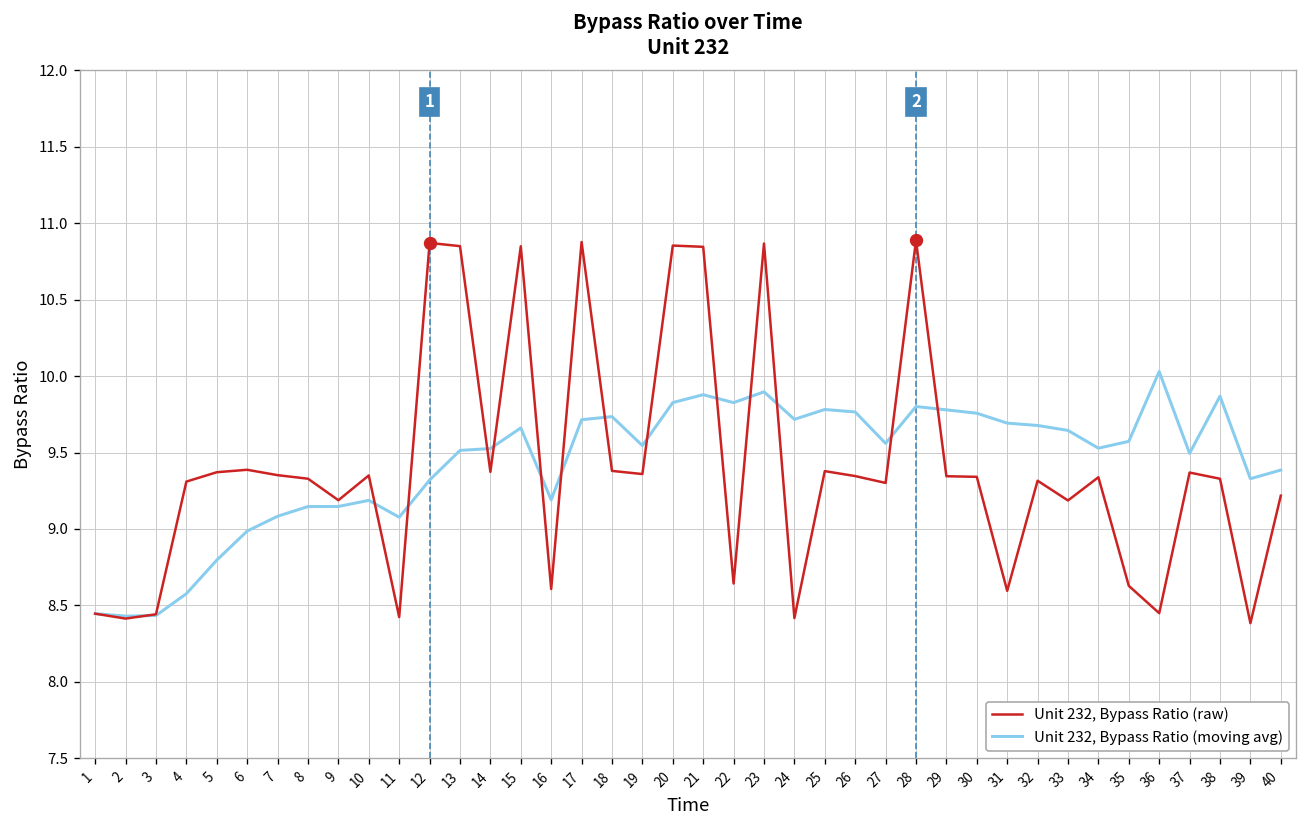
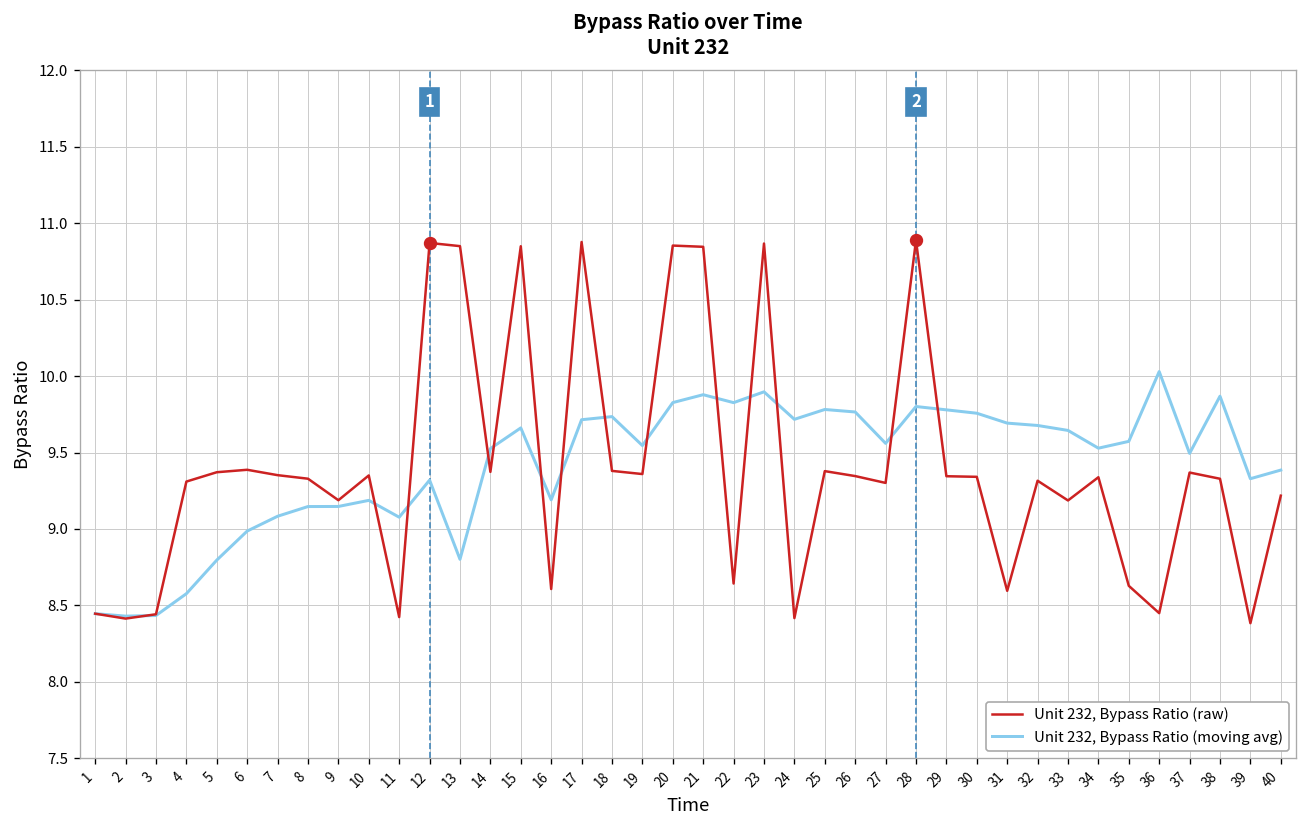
Unit 232, Bypass Ratio (moving avg), 13: 9.51 -> 8.80
